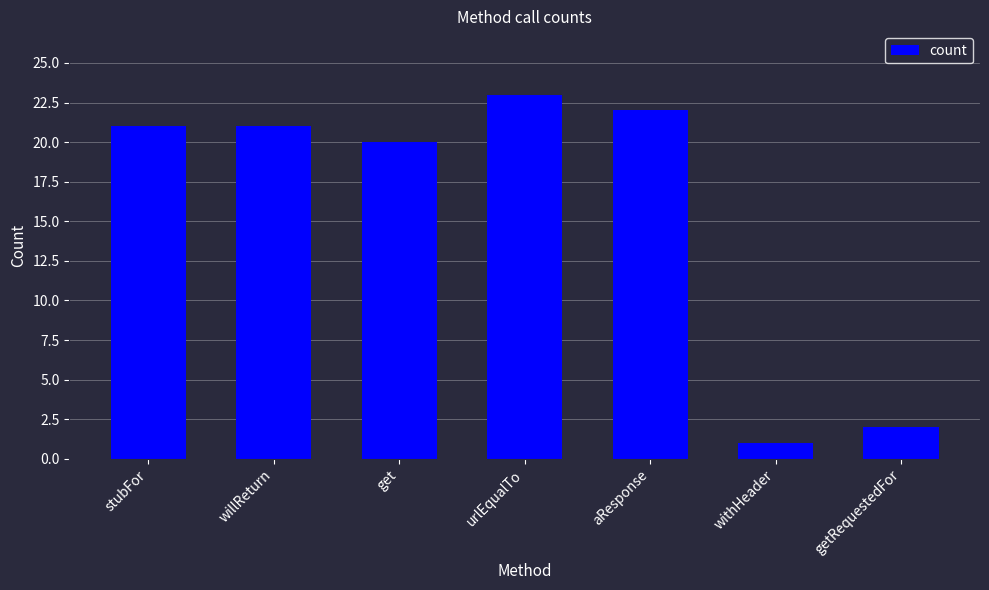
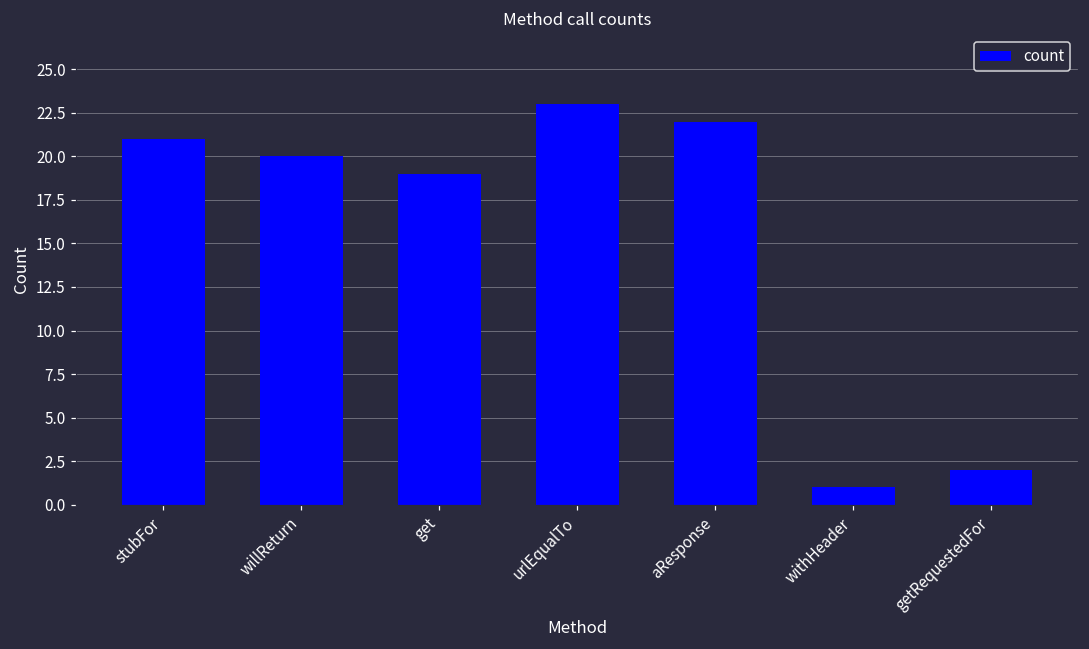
willReturn: 21 -> 20
get: 20 -> 19
